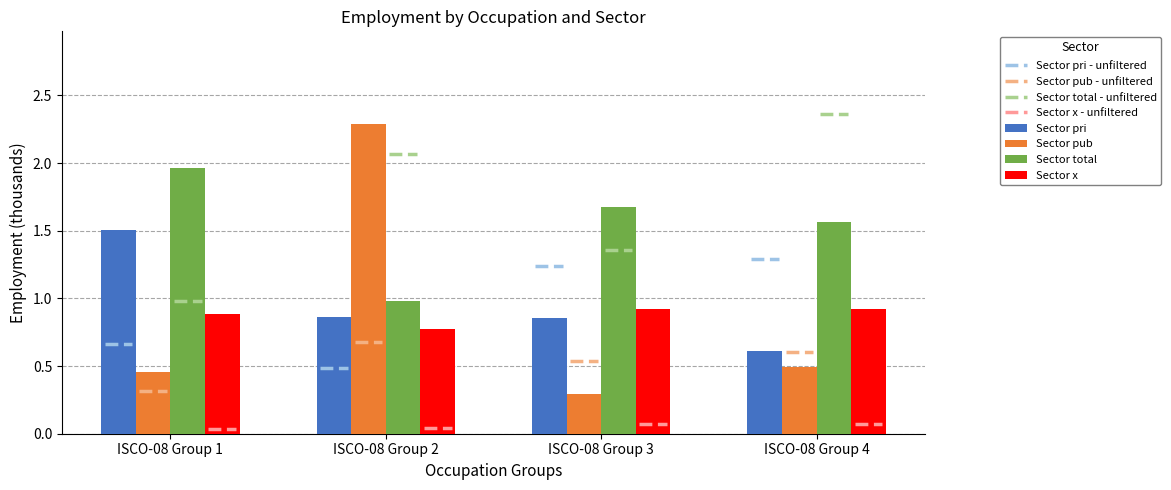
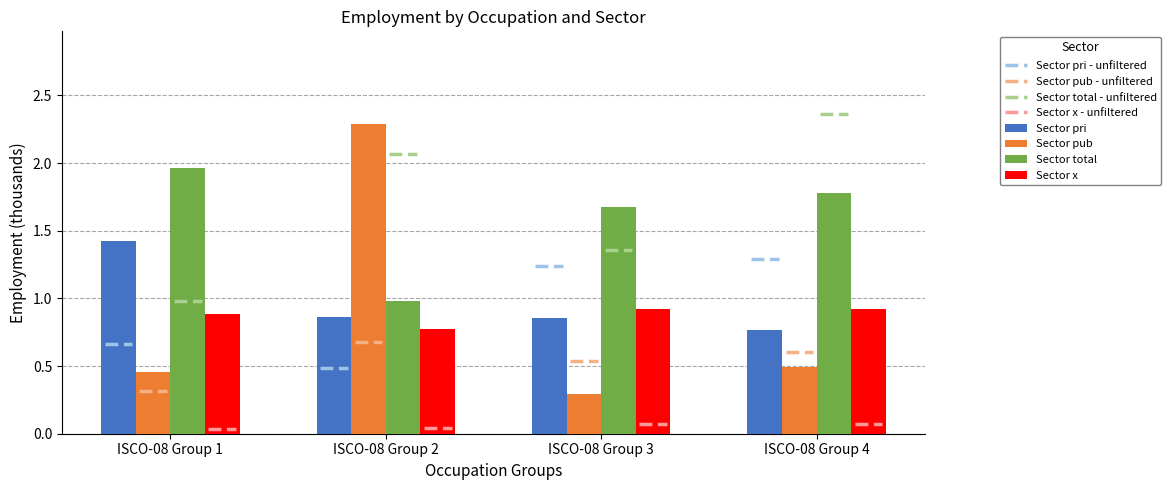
Sector pri, ISCO-08 Group 1: 1.51 -> 1.42
Sector pri, ISCO-08 Group 4: 0.61 -> 0.77
Sector total, ISCO-08 Group 4: 1.56 -> 1.78
